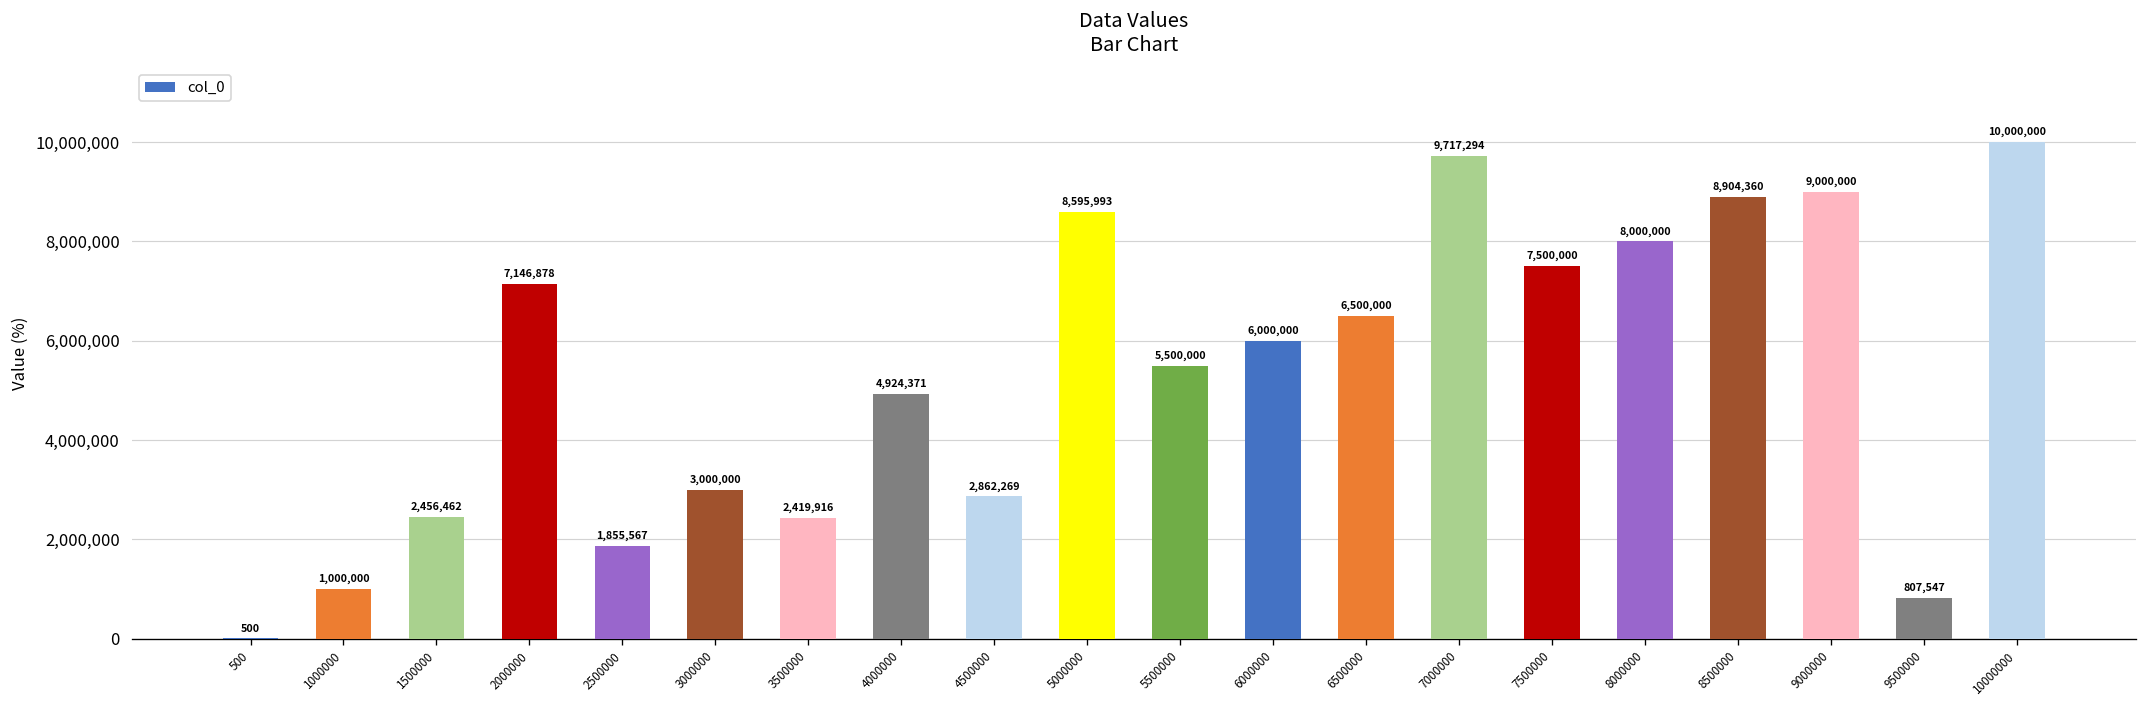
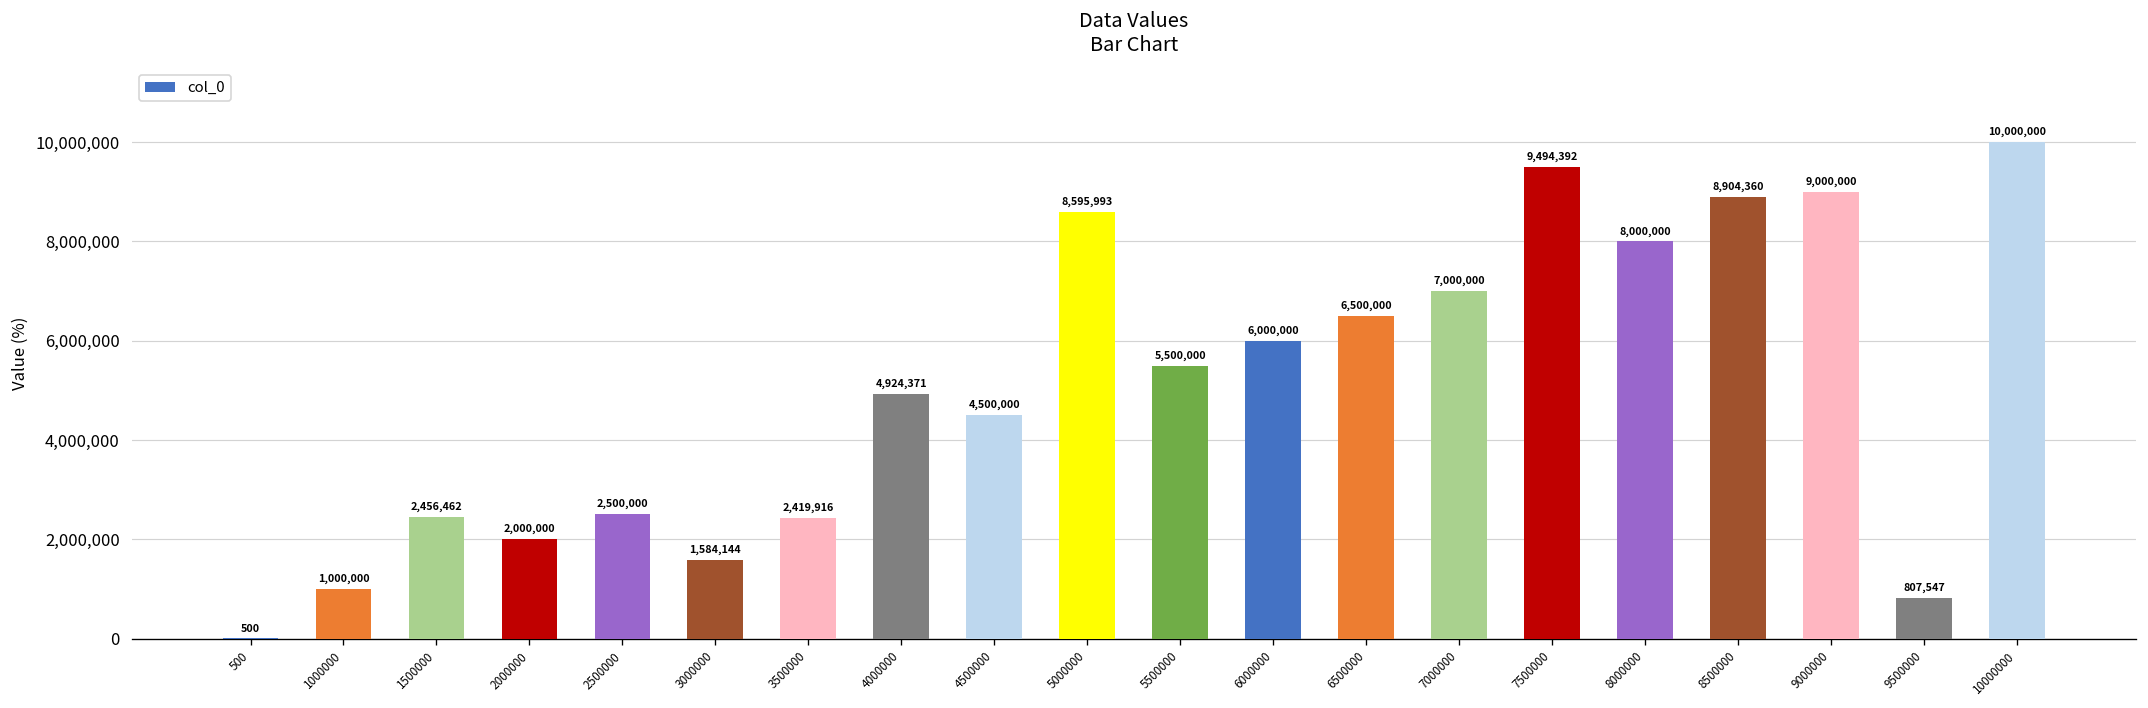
2000000: 7,146,878 -> 2,000,000
2500000: 1,855,567 -> 2,500,000
3000000: 3,000,000 -> 1,584,144
4500000: 2,862,269 -> 4,500,000
7000000: 9,717,294 -> 7,000,000
7500000: 7,500,000 -> 9,494,392
